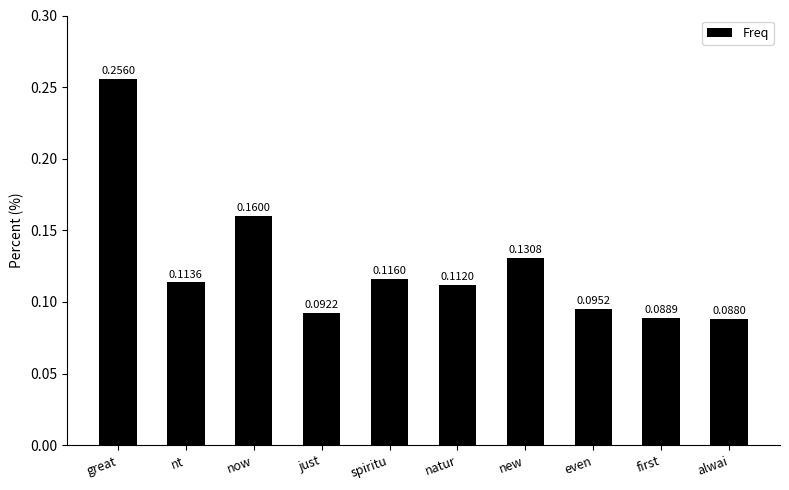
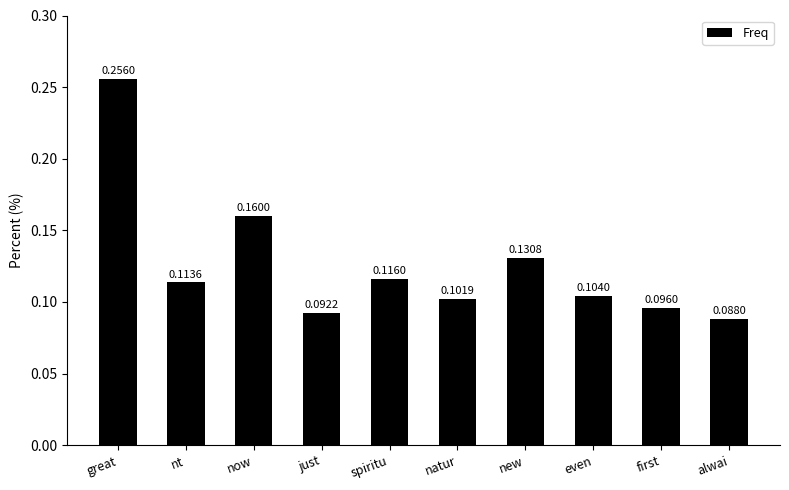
natur: 0.1120 -> 0.1019
even: 0.0952 -> 0.1040
first: 0.0889 -> 0.0960
